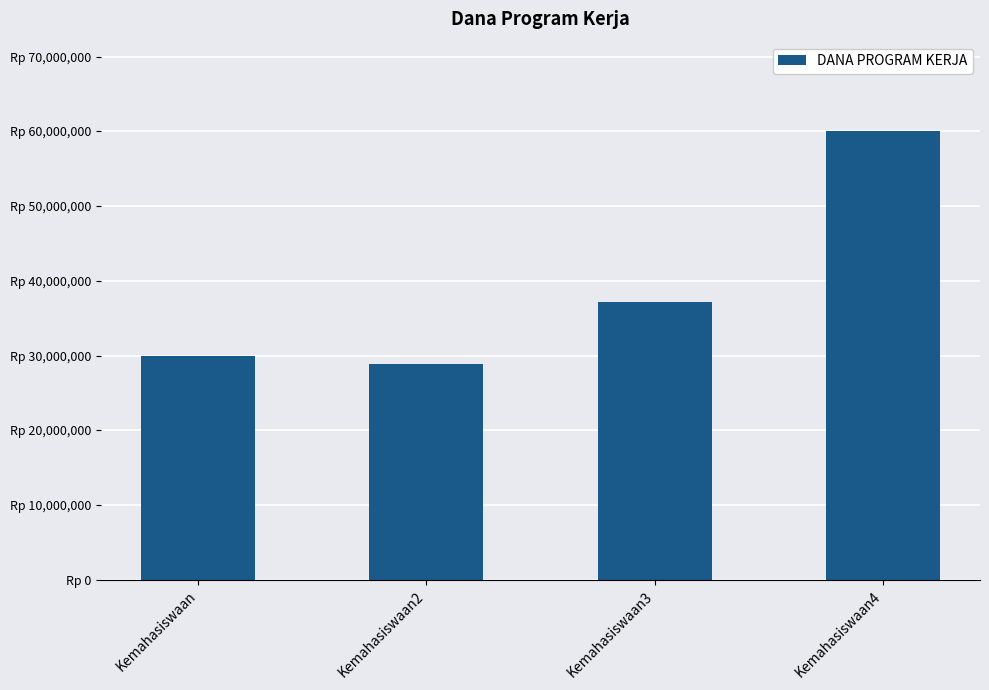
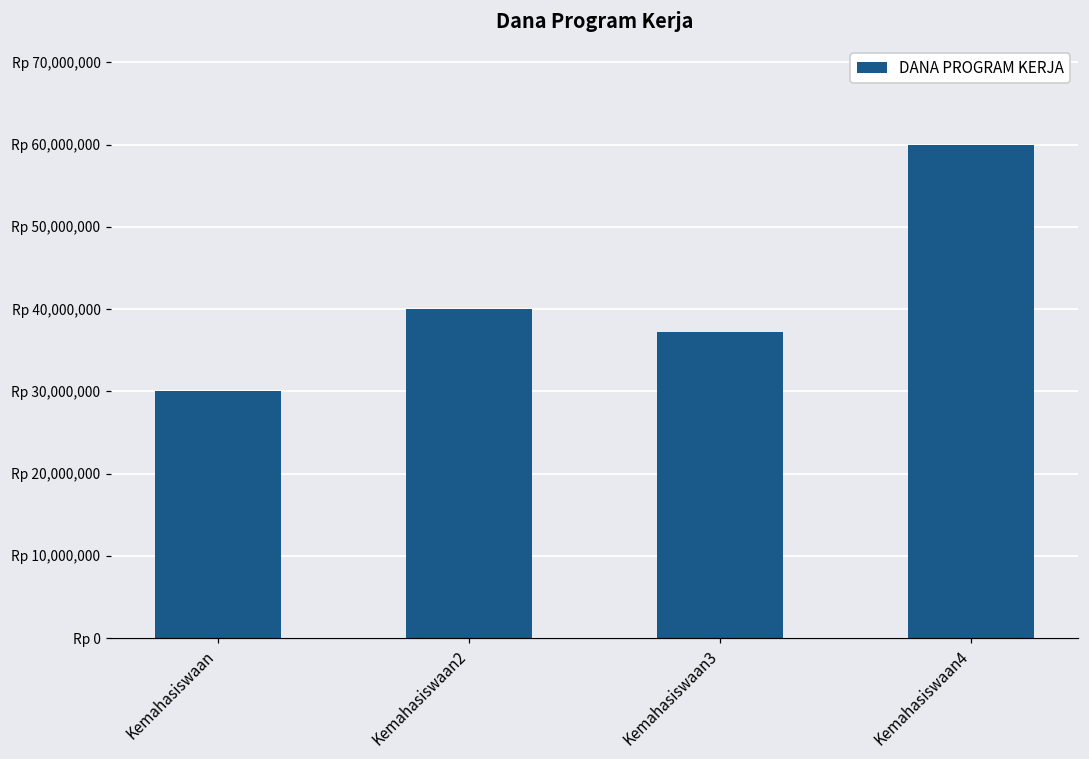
Kemahasiswaan2: Rp 29,000,000 -> Rp 40,000,000
